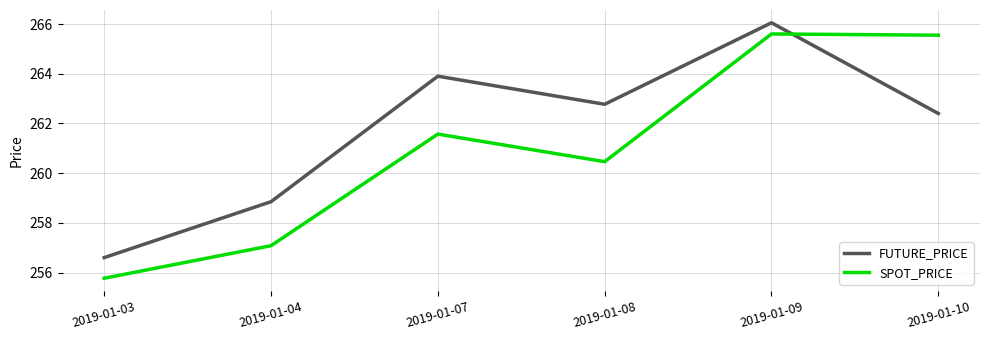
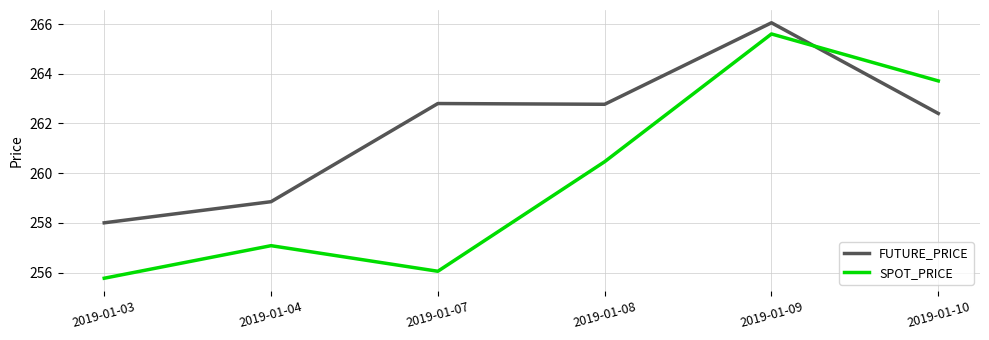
FUTURE_PRICE, 2019-01-03: 256.6 -> 258.0
FUTURE_PRICE, 2019-01-07: 263.9 -> 262.8
SPOT_PRICE, 2019-01-07: 261.6 -> 256.1
SPOT_PRICE, 2019-01-10: 265.6 -> 263.7
